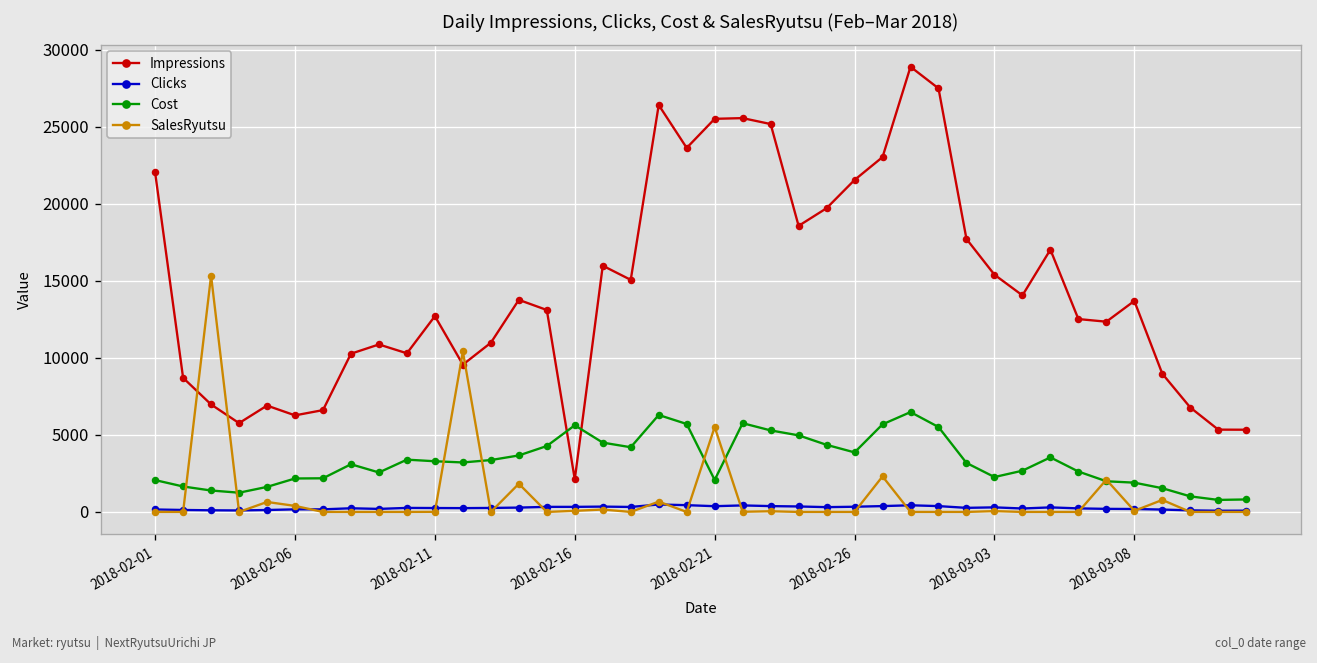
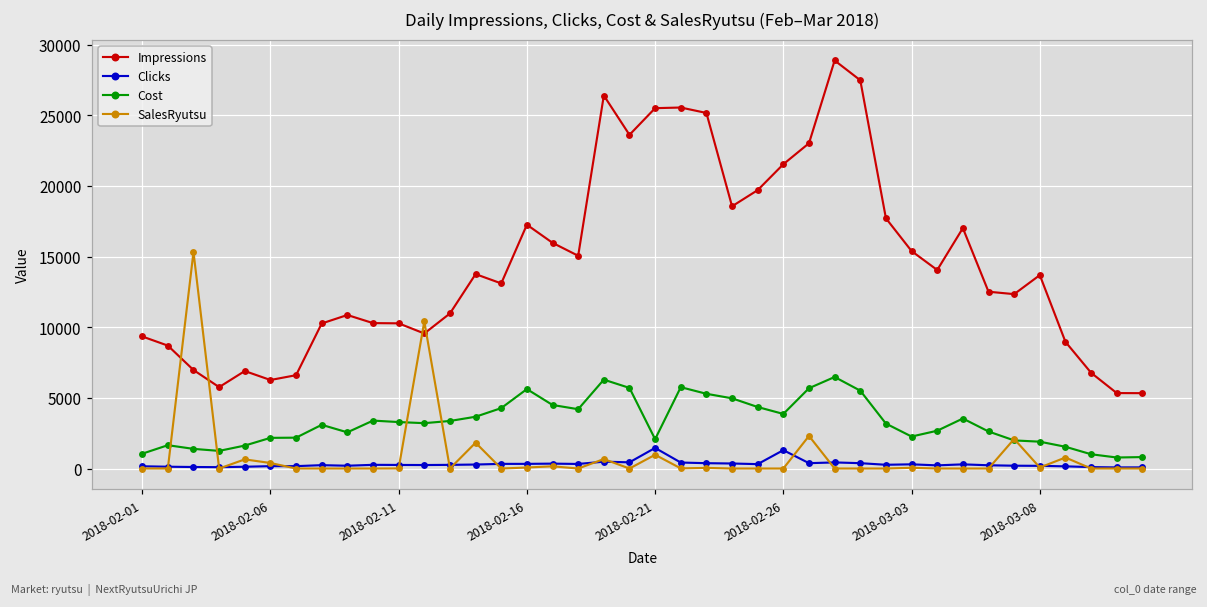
Impressions, 2018-02-01: 22000 -> 9400
Cost, 2018-02-01: 2100 -> 1000
Impressions, 2018-02-11: 12700 -> 10300
Impressions, 2018-02-16: 2100 -> 17300
Clicks, 2018-02-21: 400 -> 1500
SalesRyutsu, 2018-02-21: 5500 -> 1000
Clicks, 2018-02-26: 300 -> 1300
